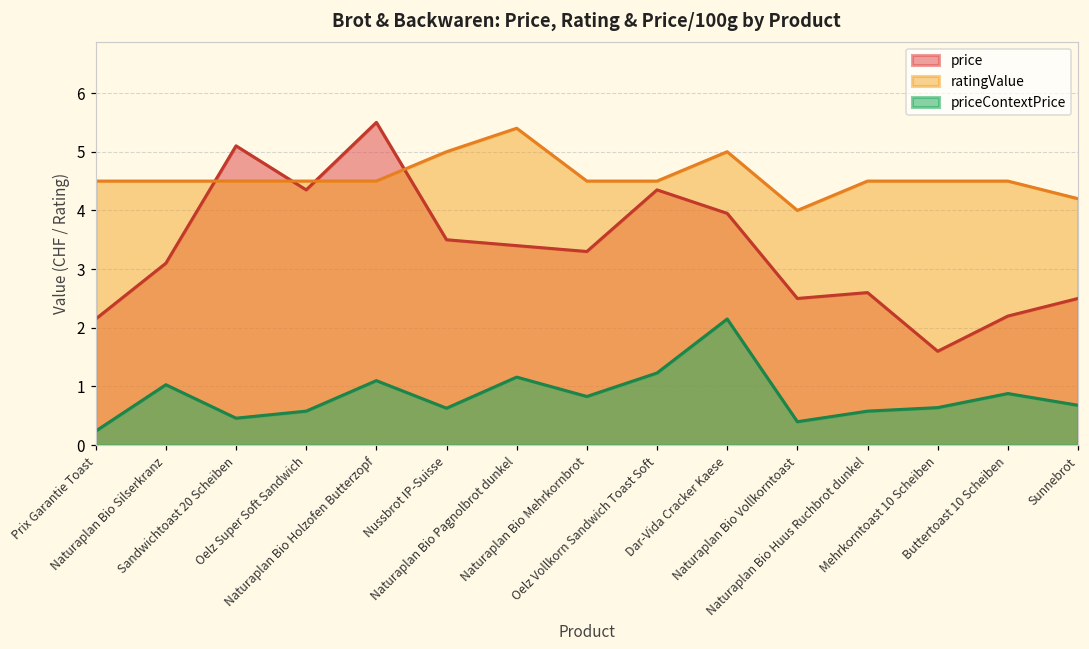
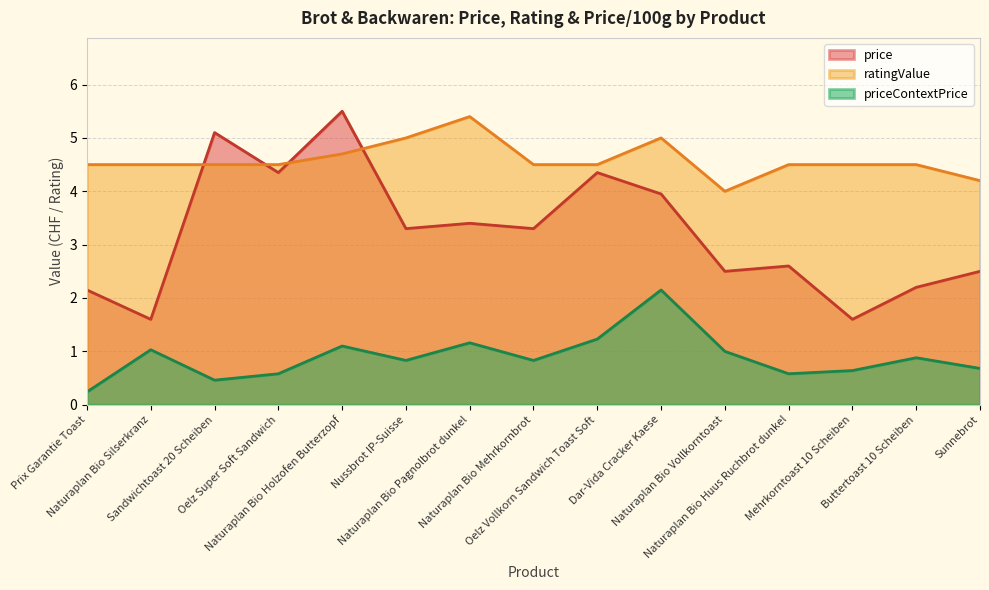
price, Naturaplan Bio Silserkranz: 3.1 -> 1.6
ratingValue, Naturaplan Bio Holzofen Butterzopf: 4.5 -> 4.7
price, Nussbrot IP-Suisse: 3.5 -> 3.3
priceContextPrice, Nussbrot IP-Suisse: 0.6 -> 0.8
priceContextPrice, Naturaplan Bio Vollkorntoast: 0.4 -> 1.0
